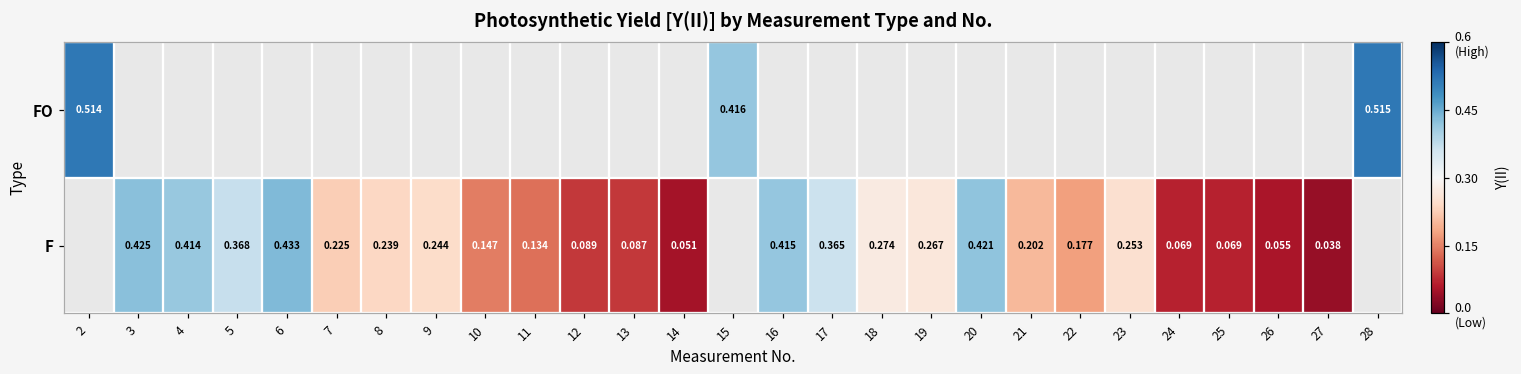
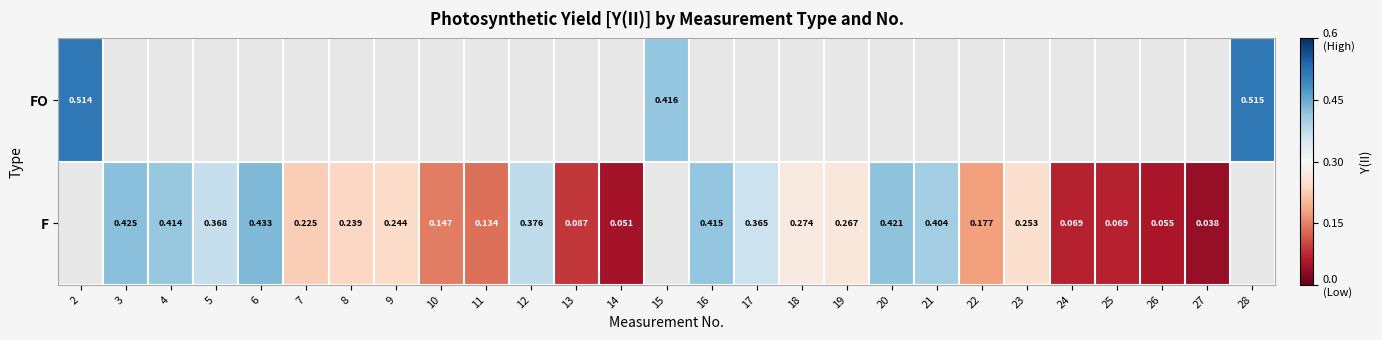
F, 12: 0.089 -> 0.376
F, 21: 0.202 -> 0.404
